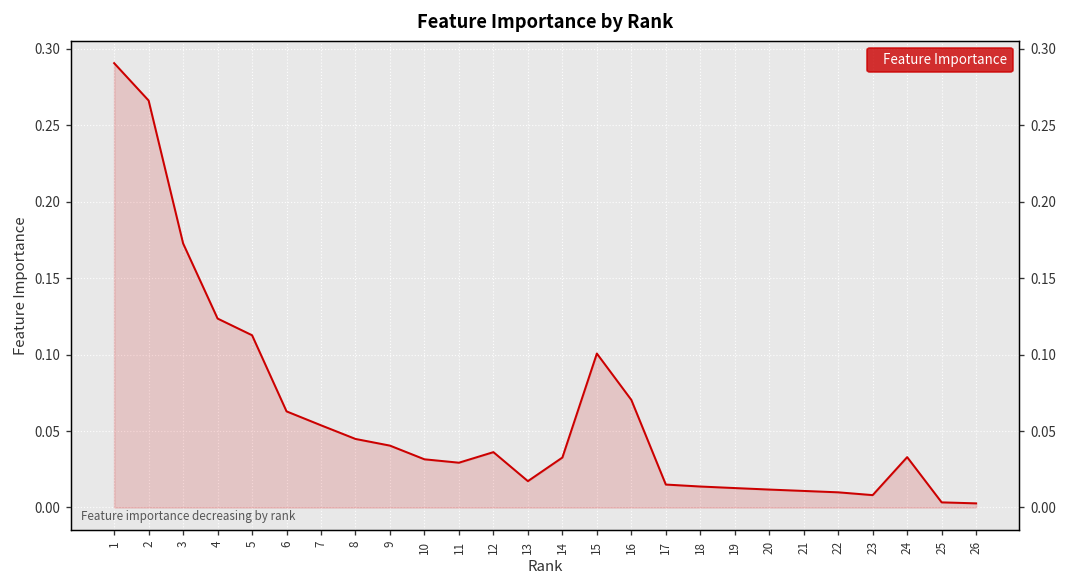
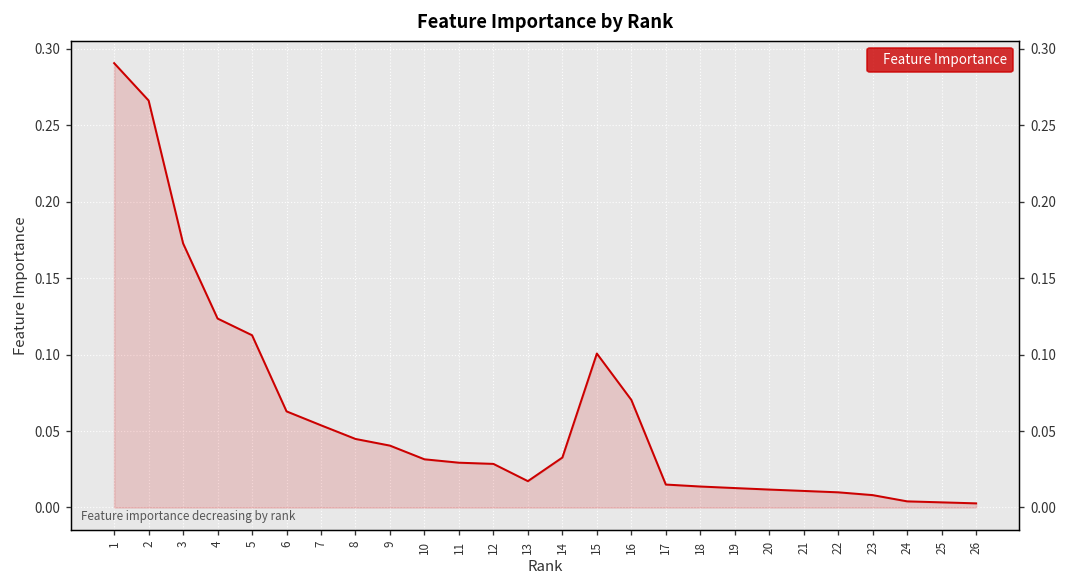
12: 0.036 -> 0.029
24: 0.033 -> 0.004
